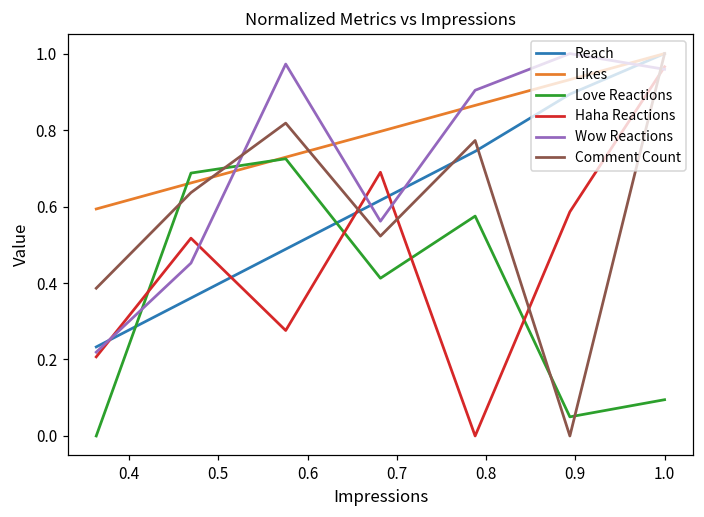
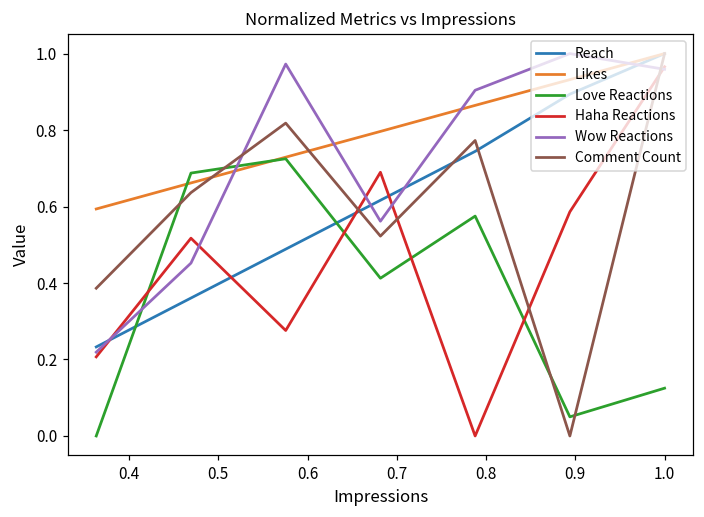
Love Reactions, 1.0: 0.09 -> 0.13
